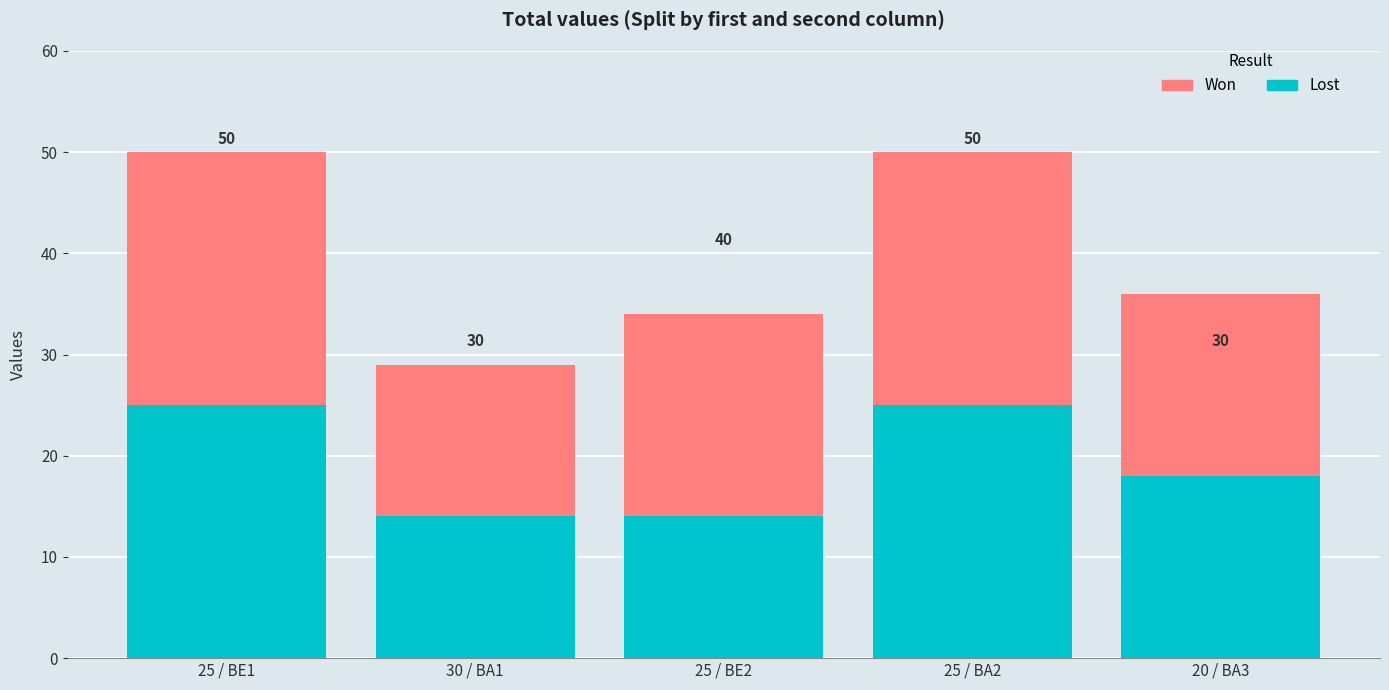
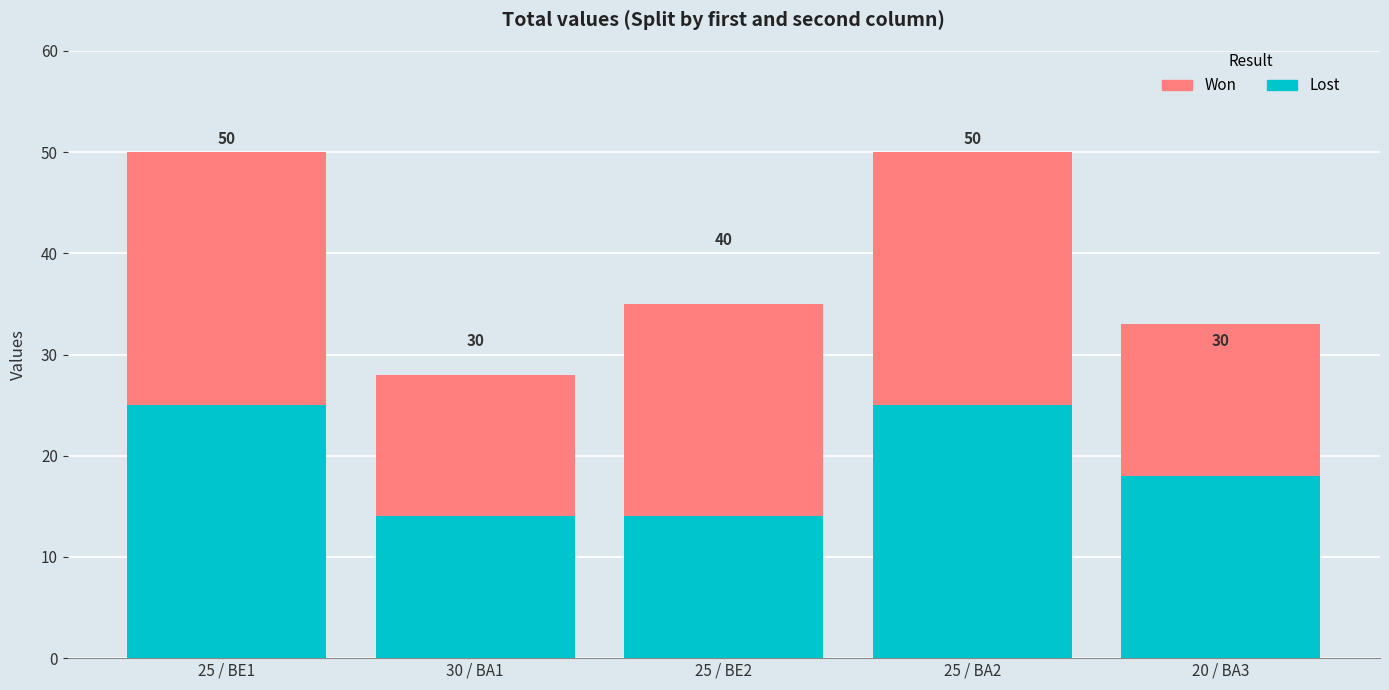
Won, 30 / BA1: 15 -> 14
Won, 25 / BE2: 20 -> 21
Won, 20 / BA3: 18 -> 15
